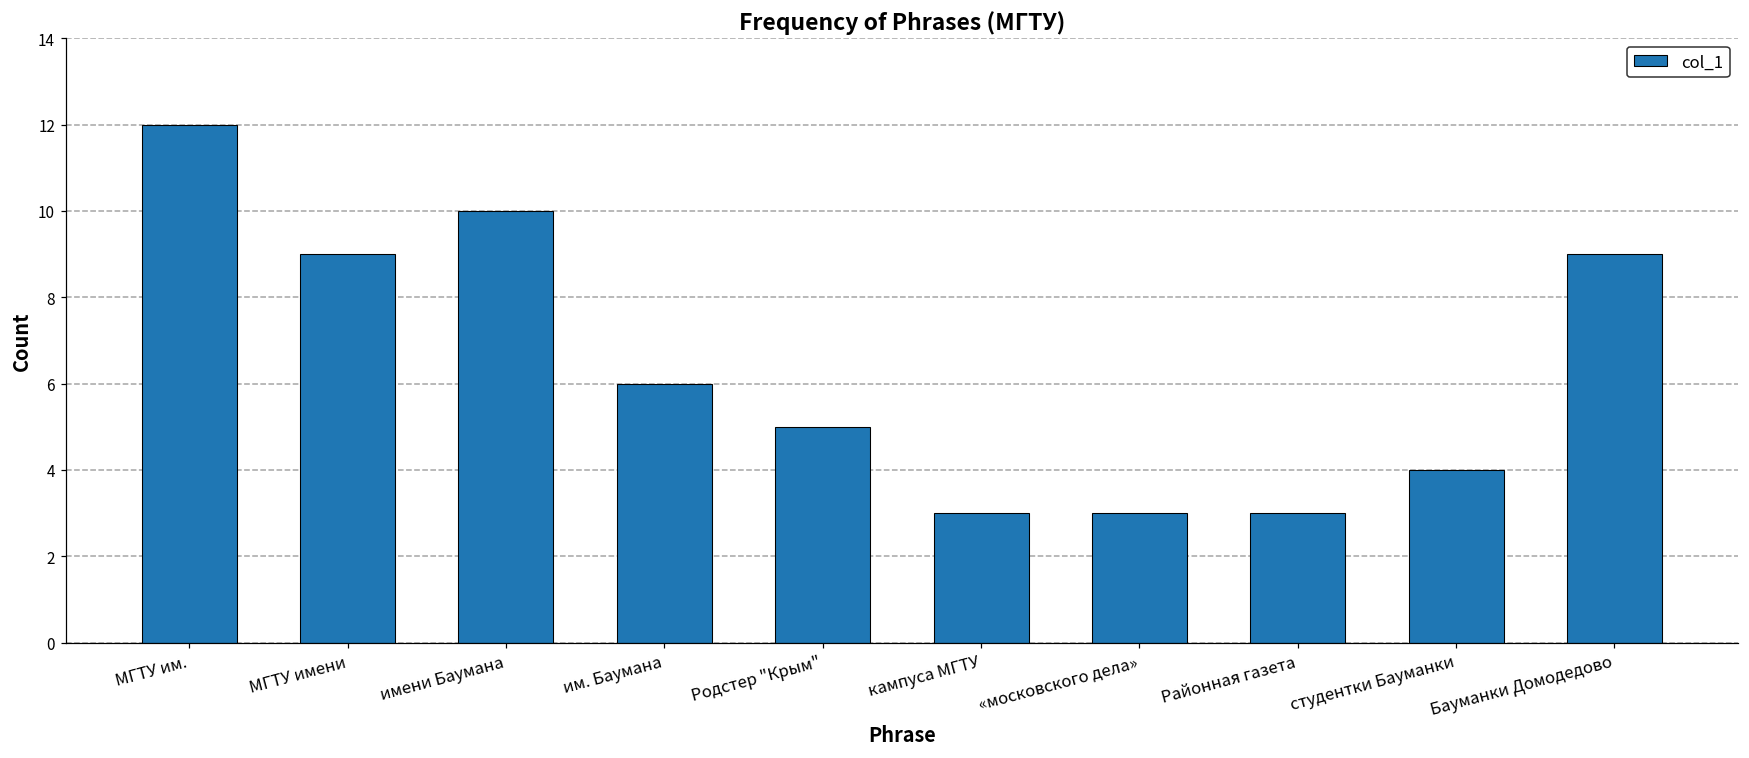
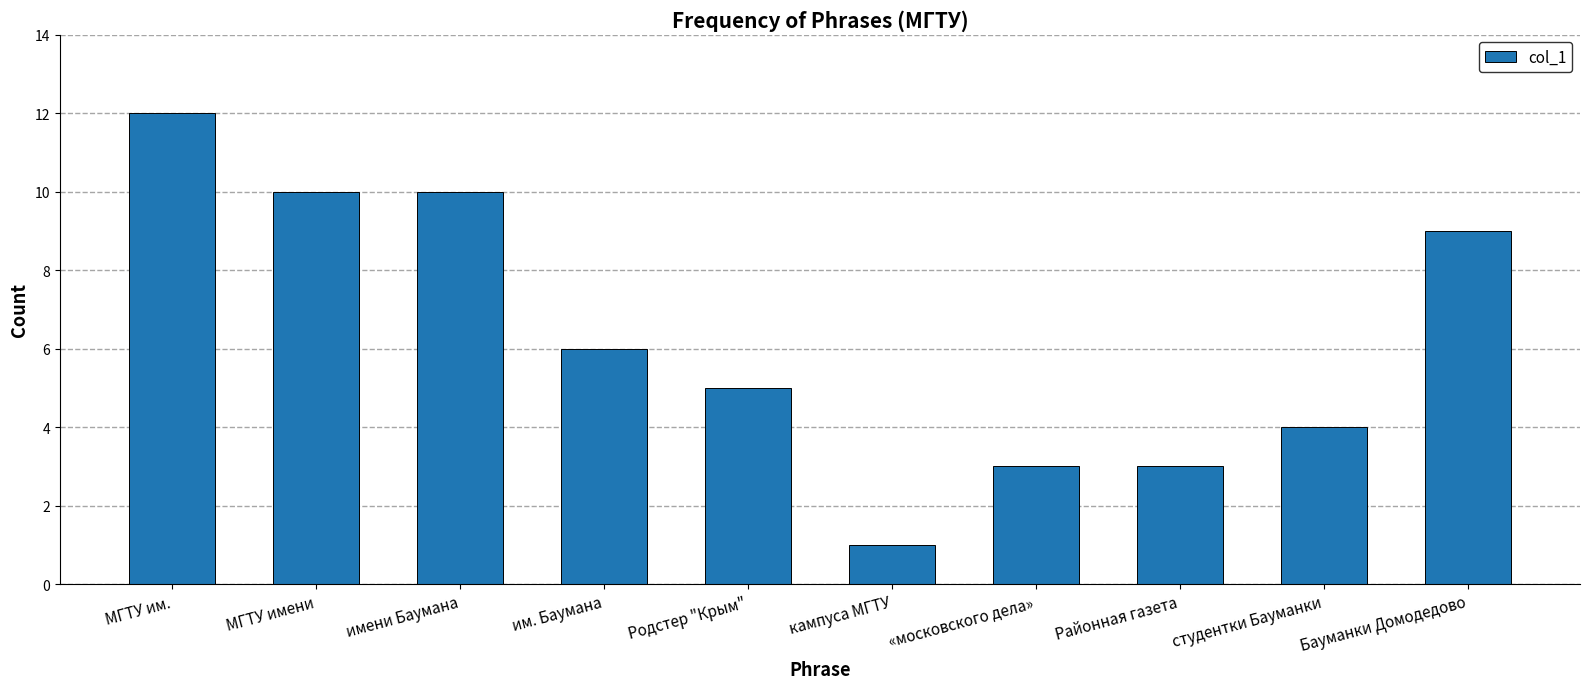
МГТУ имени: 9 -> 10
кампуса МГТУ: 3 -> 1
